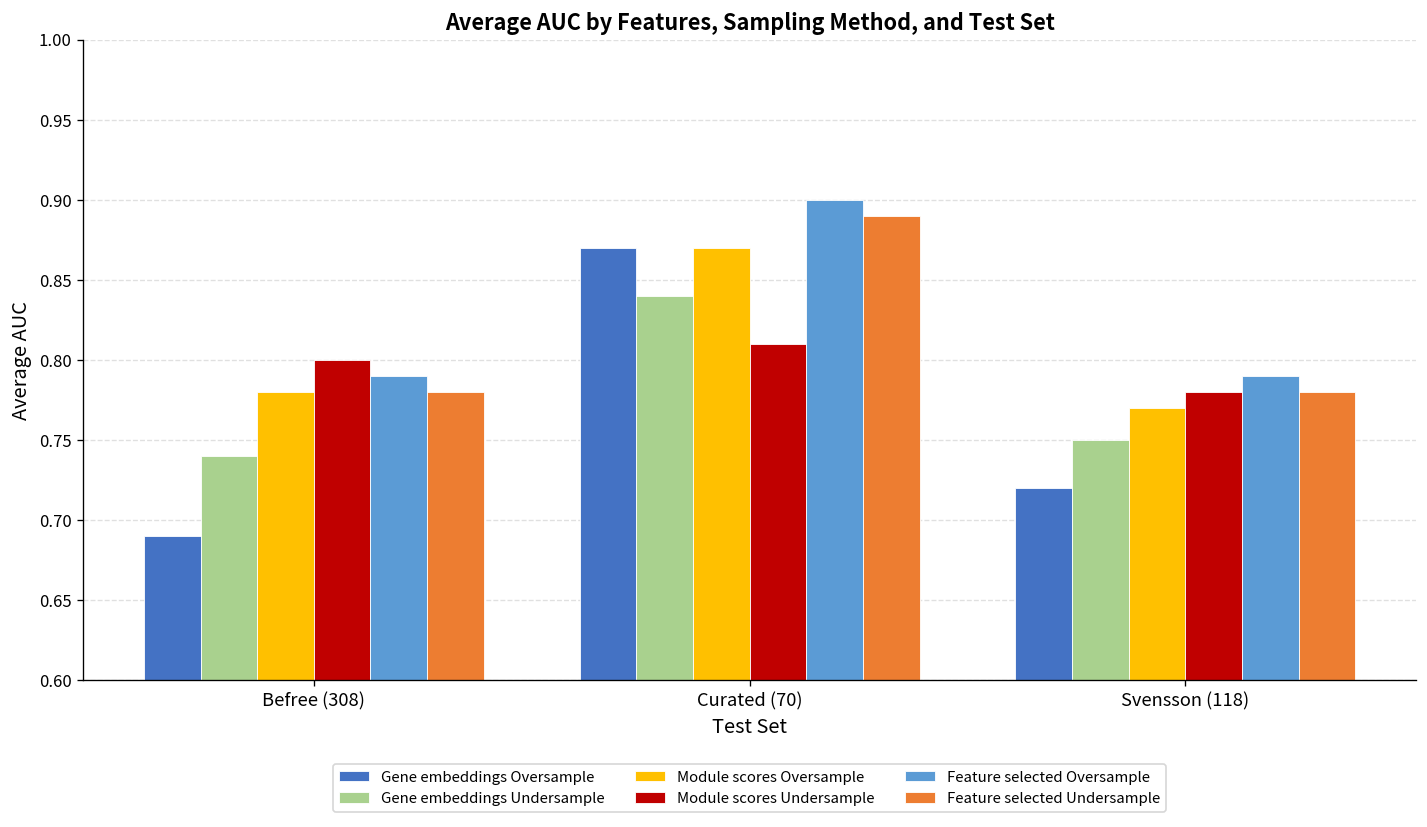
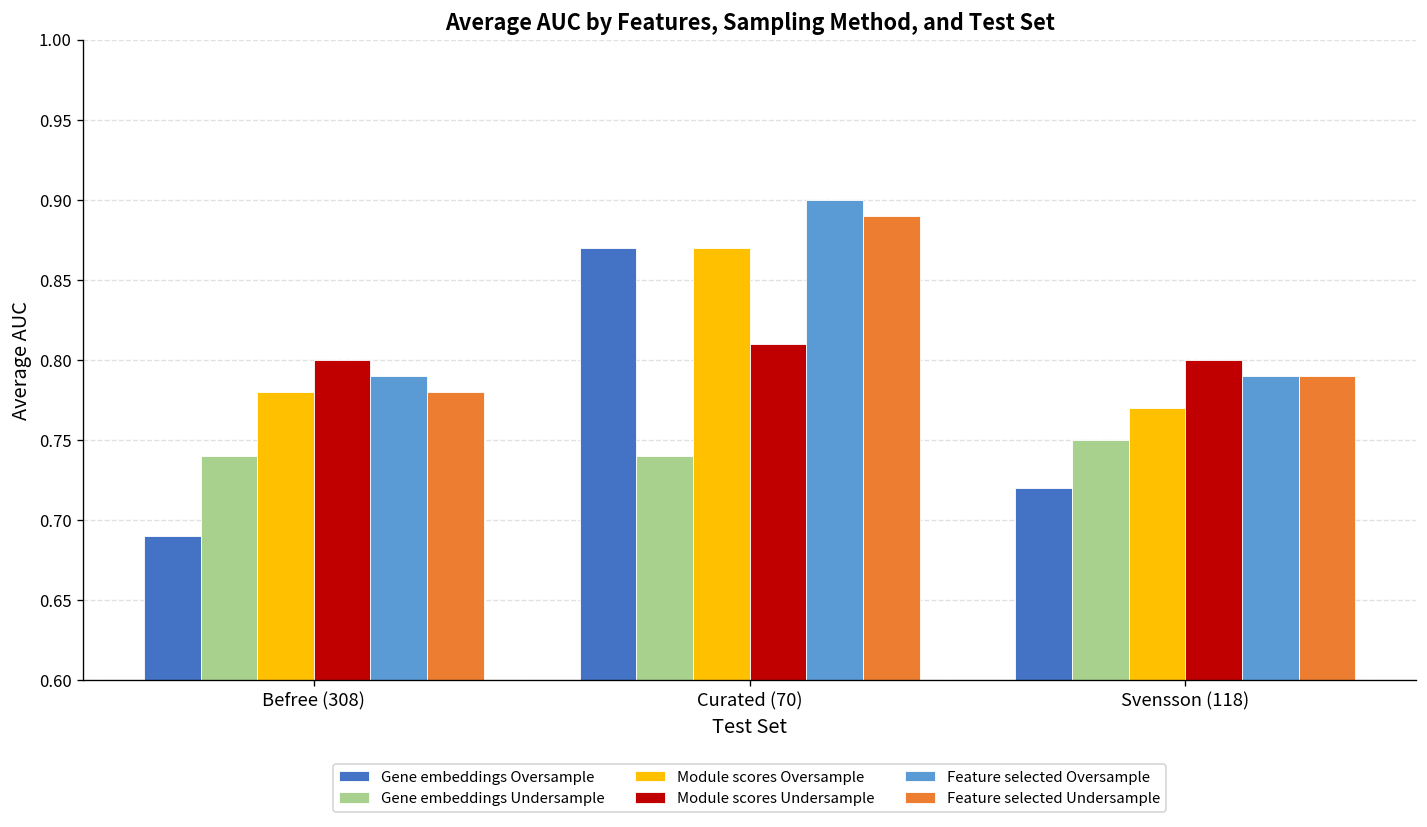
Gene embeddings Undersample, Curated (70): 0.84 -> 0.74
Module scores Undersample, Svensson (118): 0.78 -> 0.80
Feature selected Undersample, Svensson (118): 0.78 -> 0.79
